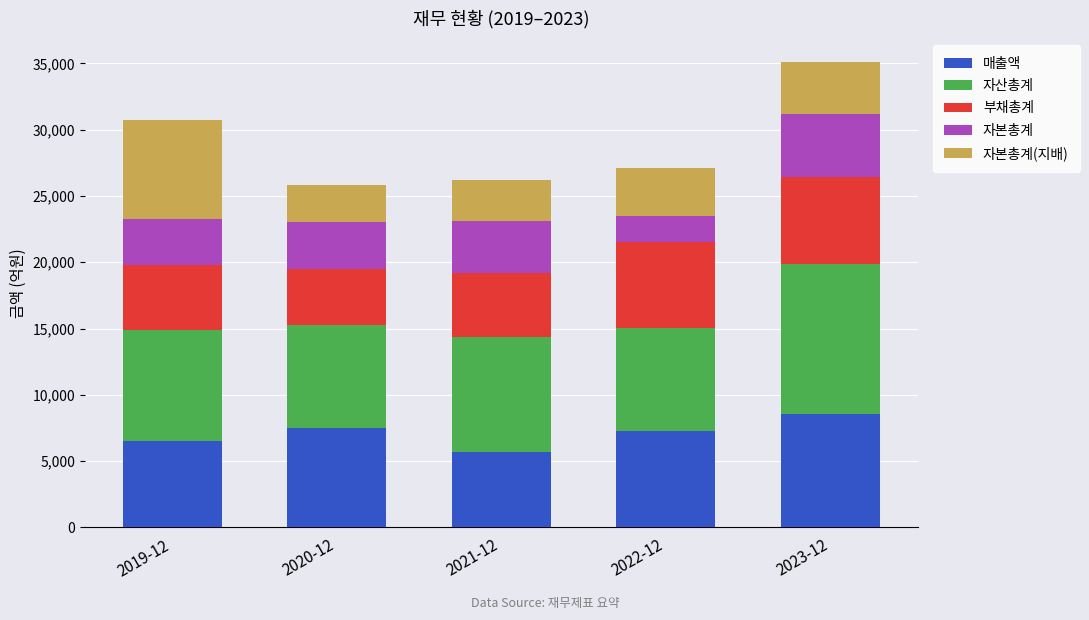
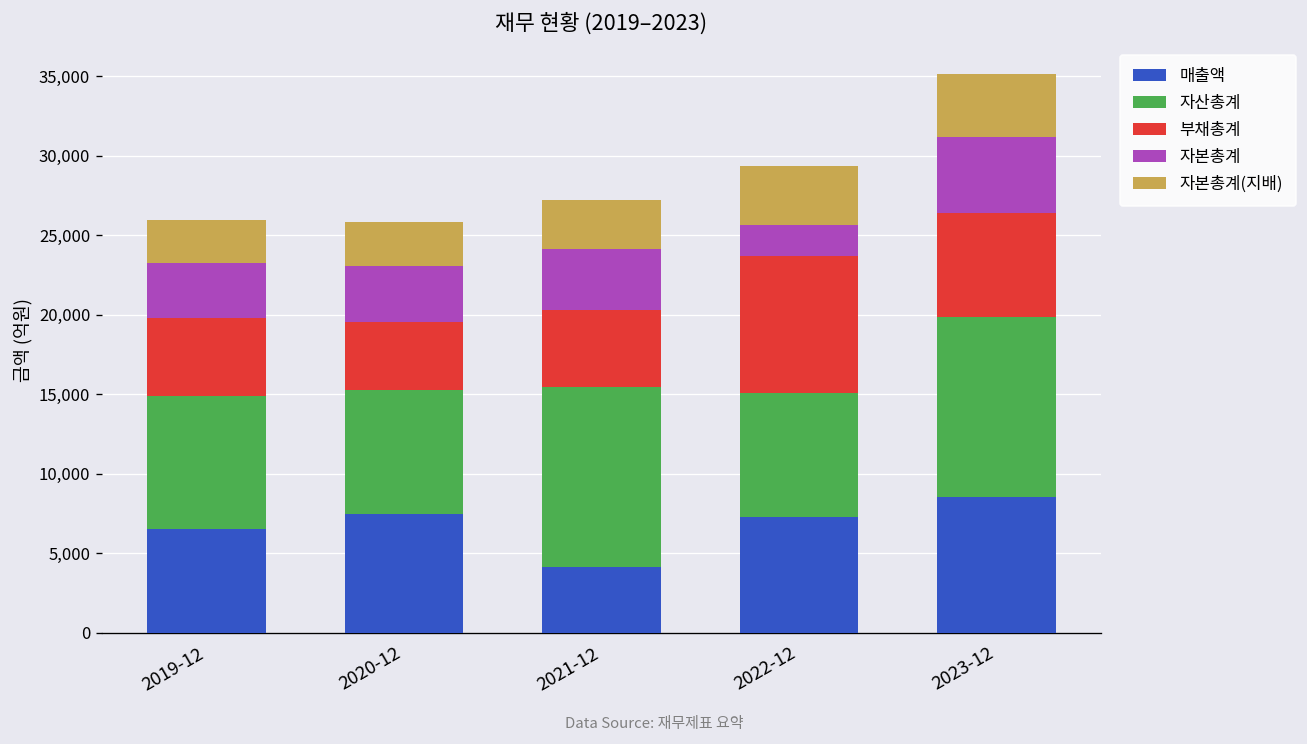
자본총계(지배), 2019-12: 7,500 -> 2,700
매출액, 2021-12: 5,700 -> 4,100
자산총계, 2021-12: 8,700 -> 11,300
부채총계, 2022-12: 6,500 -> 8,700
